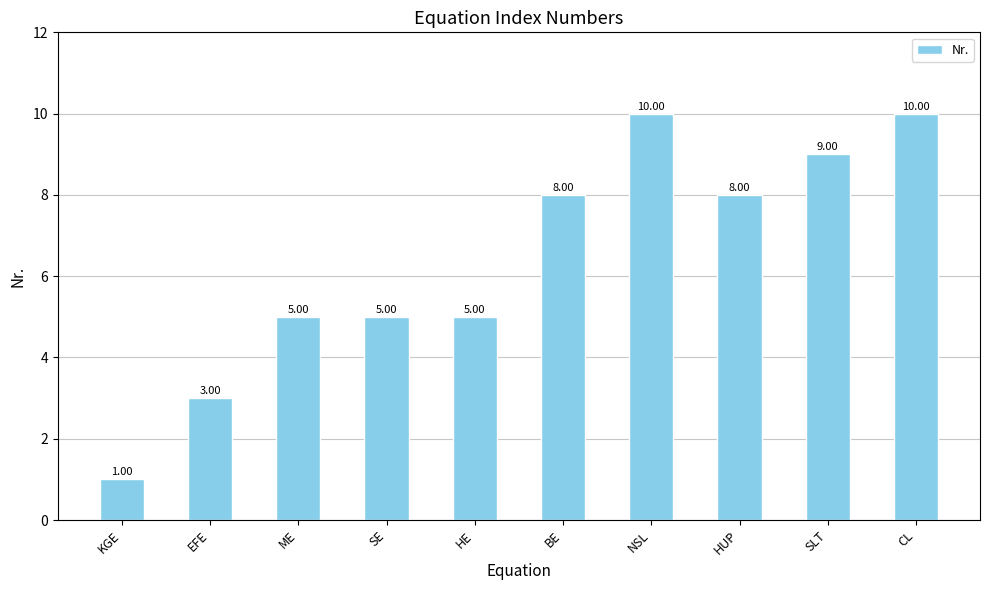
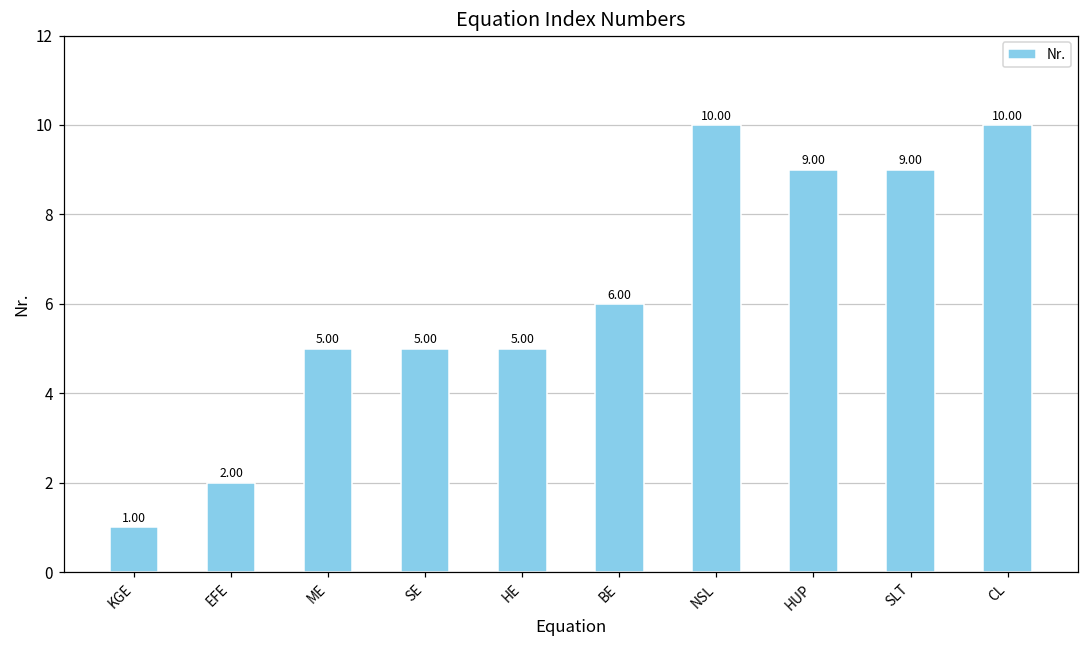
EFE: 3.00 -> 2.00
BE: 8.00 -> 6.00
HUP: 8.00 -> 9.00
